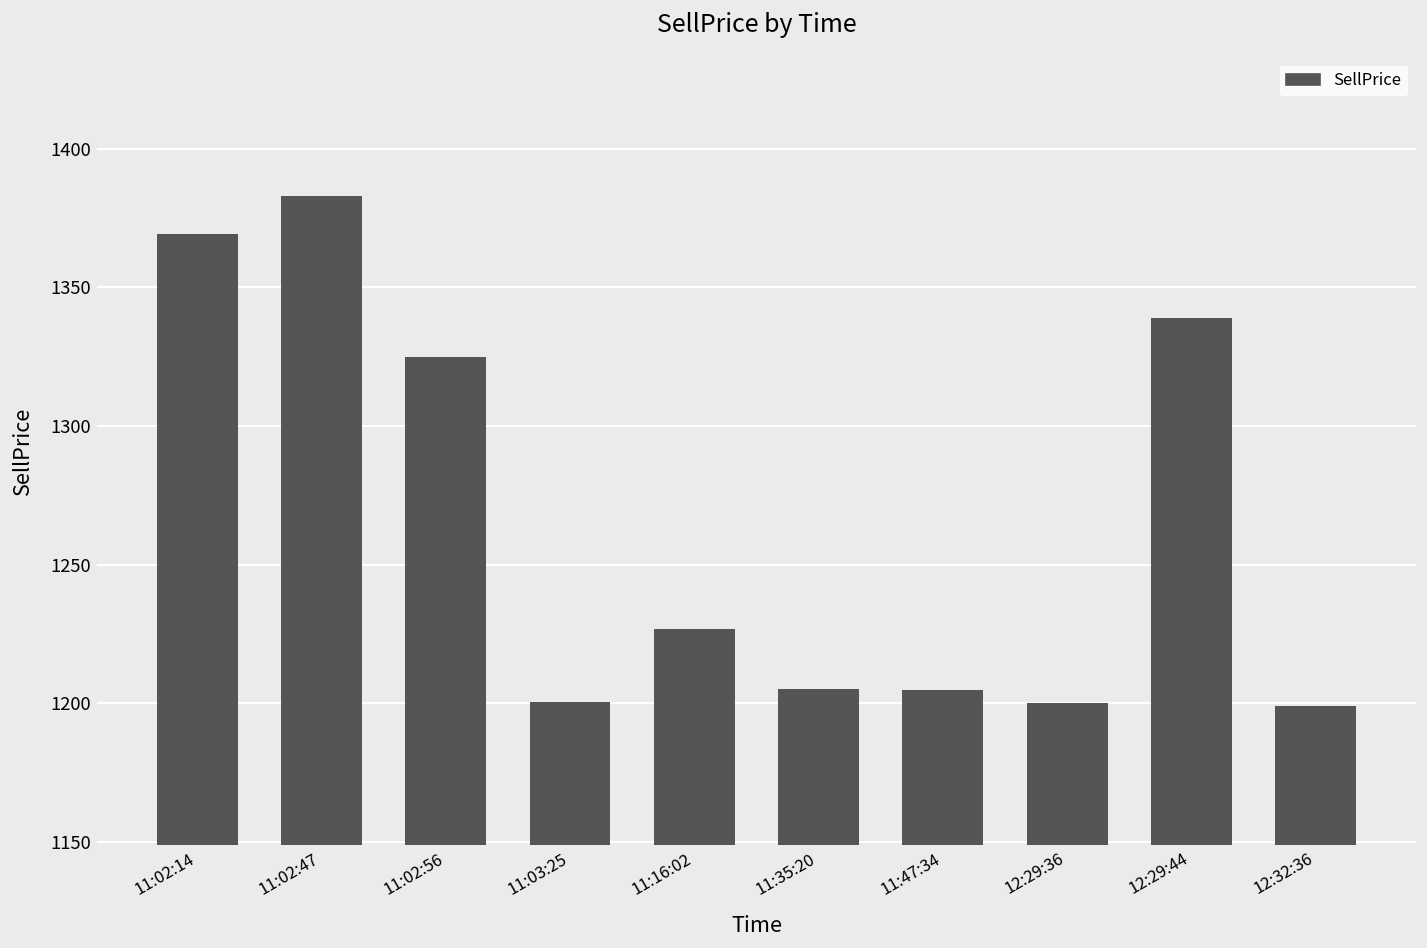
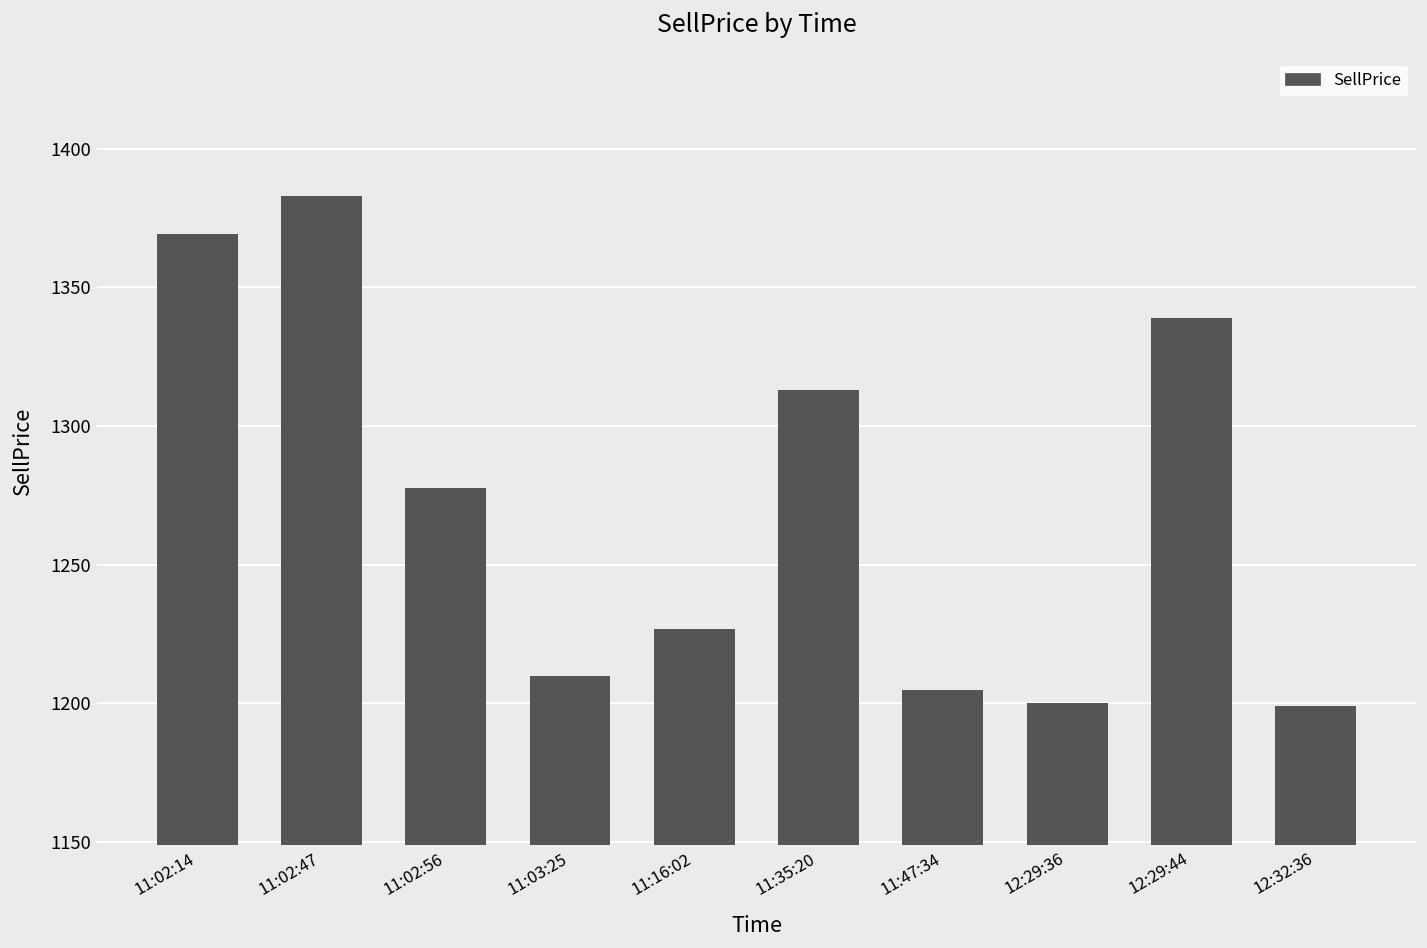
11:02:56: 1325 -> 1278
11:03:25: 1200 -> 1210
11:35:20: 1205 -> 1313
